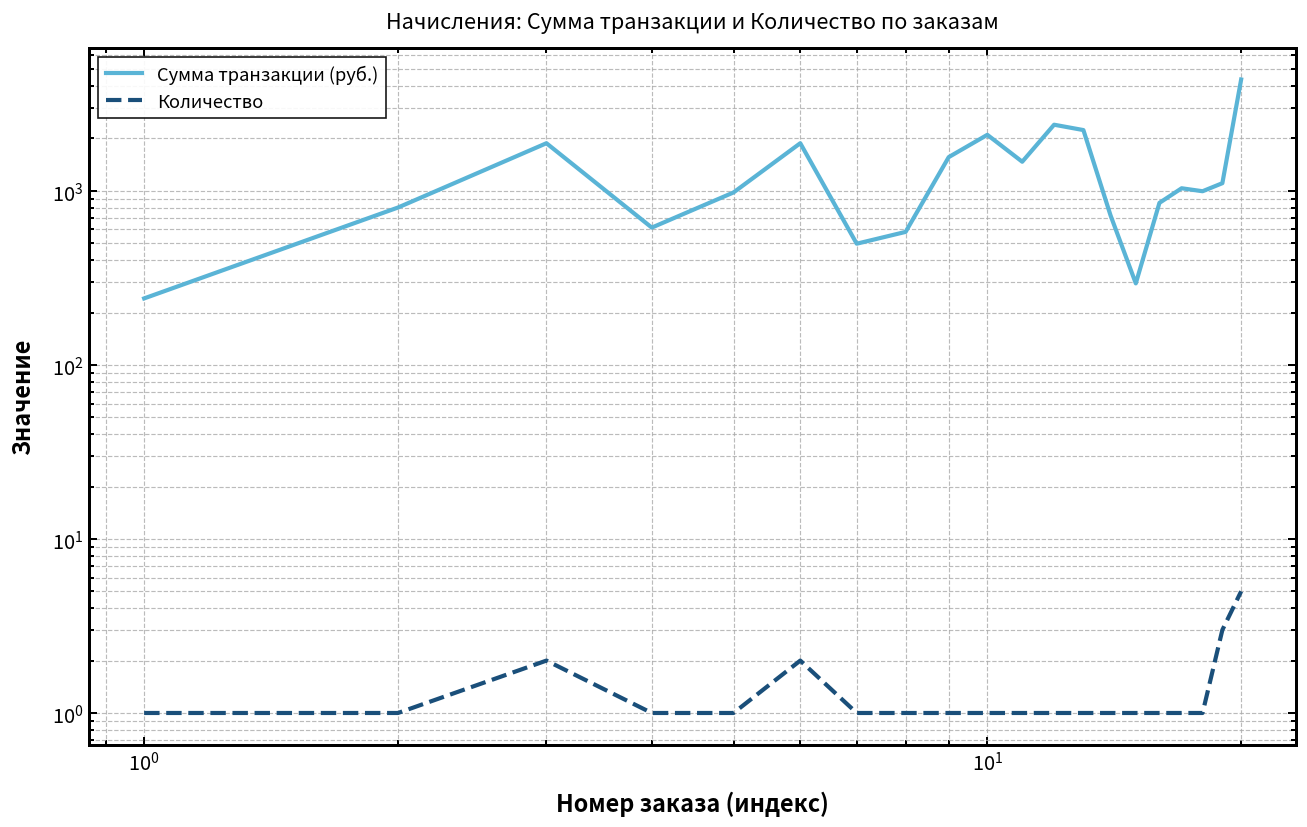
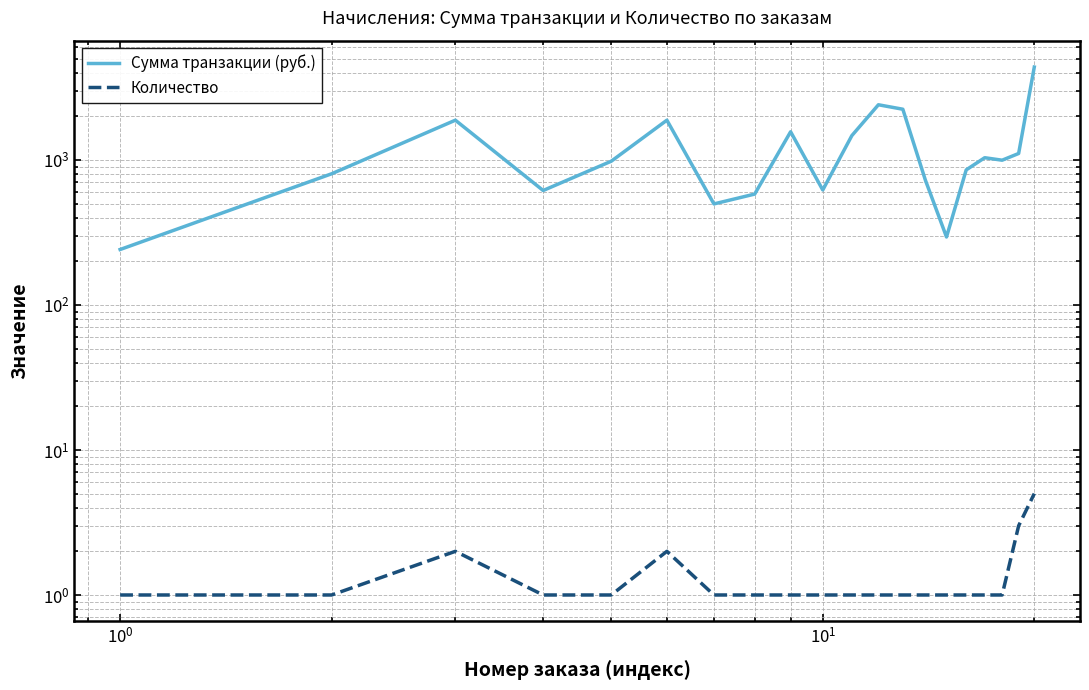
Сумма транзакции (руб.), 10^1: 2100 -> 620
